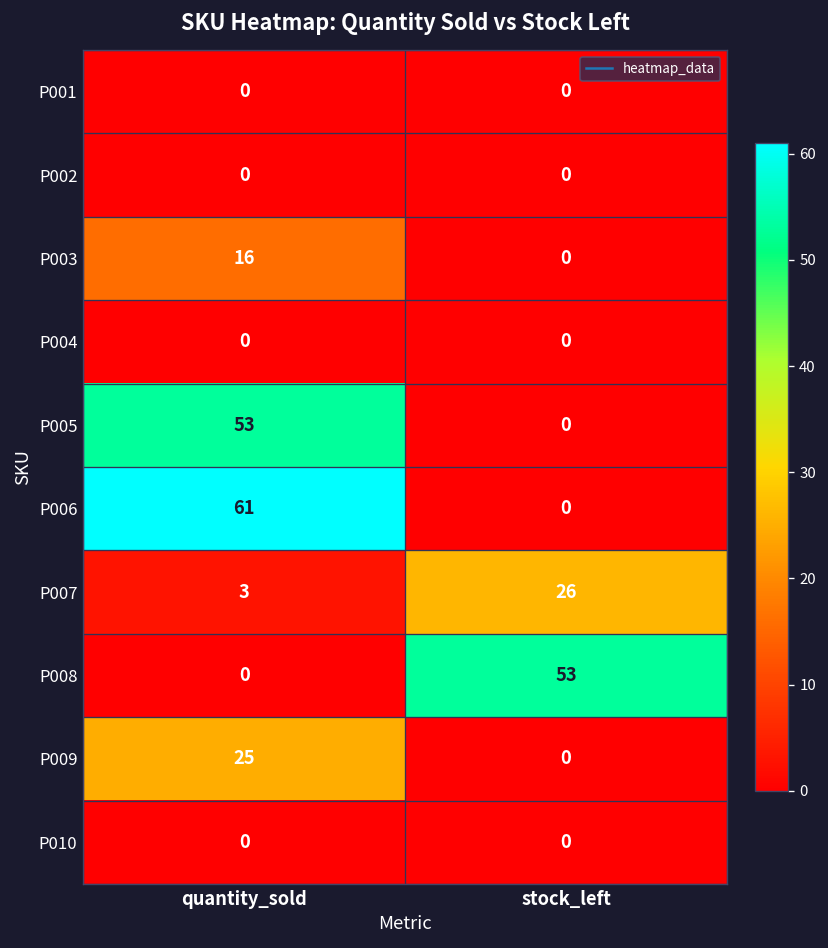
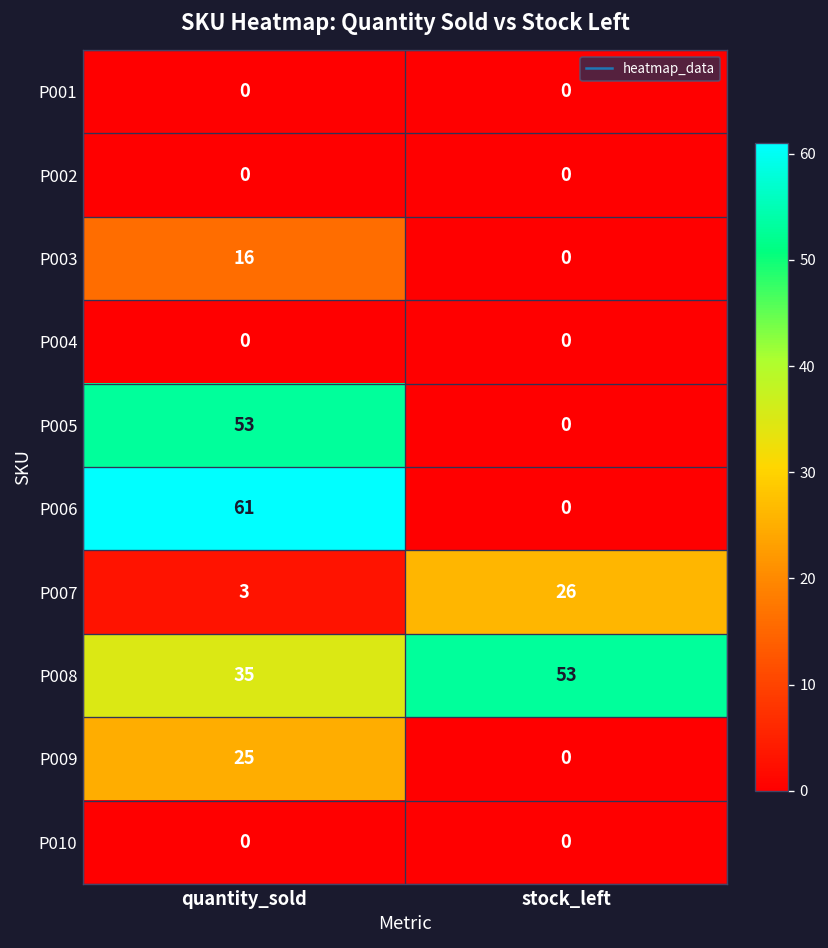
P008, quantity_sold: 0 -> 35
